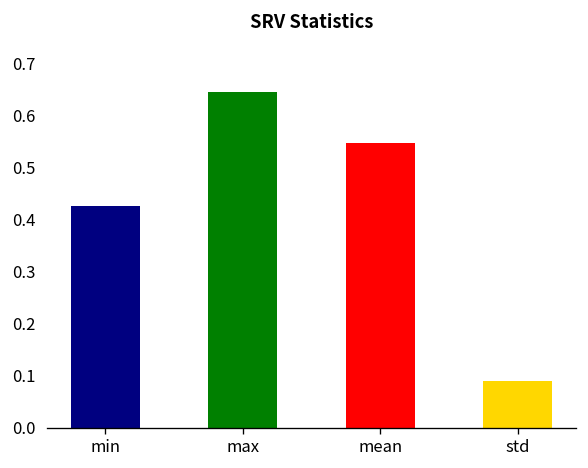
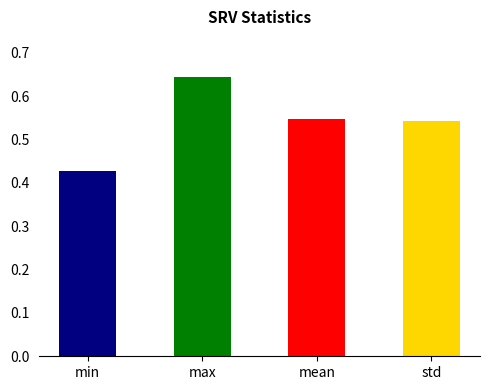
std: 0.09 -> 0.54
